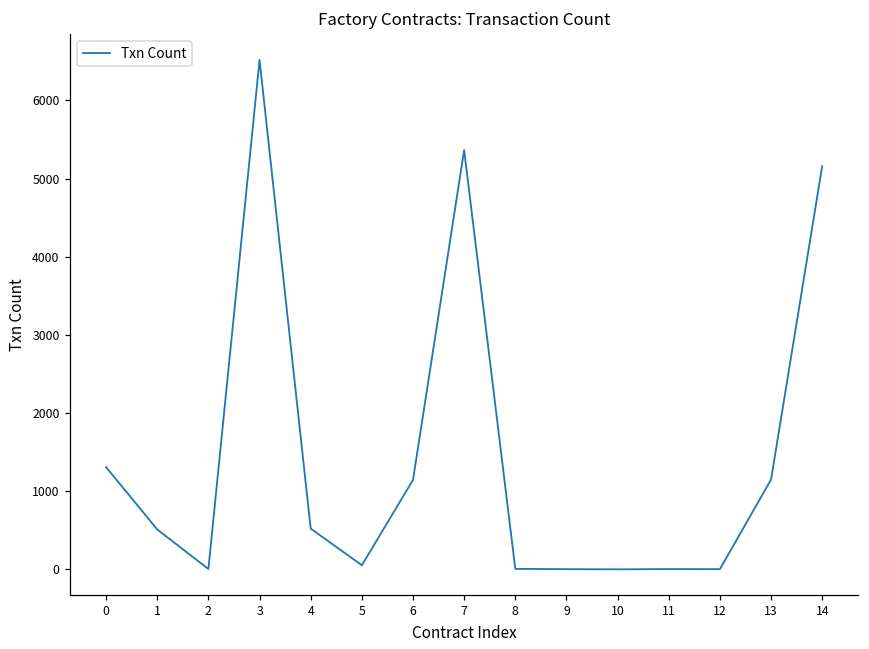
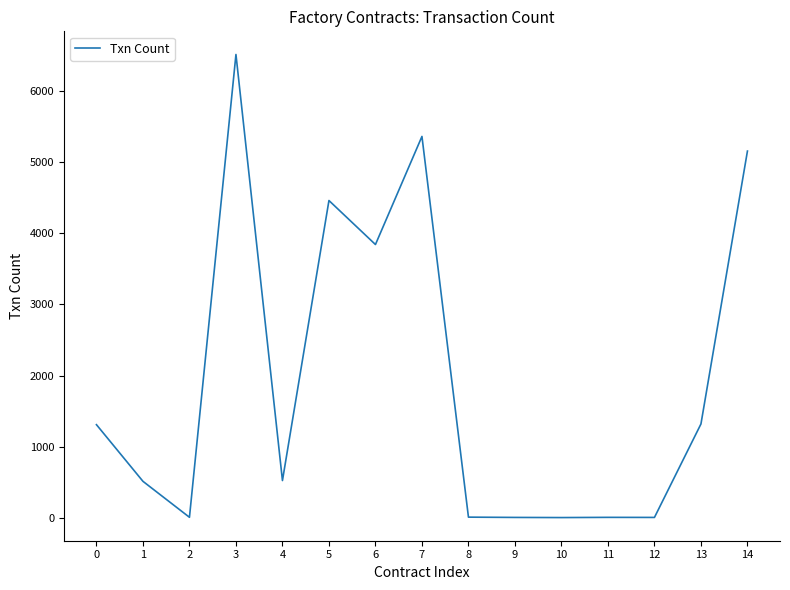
5: 100 -> 4500
6: 1100 -> 3800
13: 1100 -> 1300
